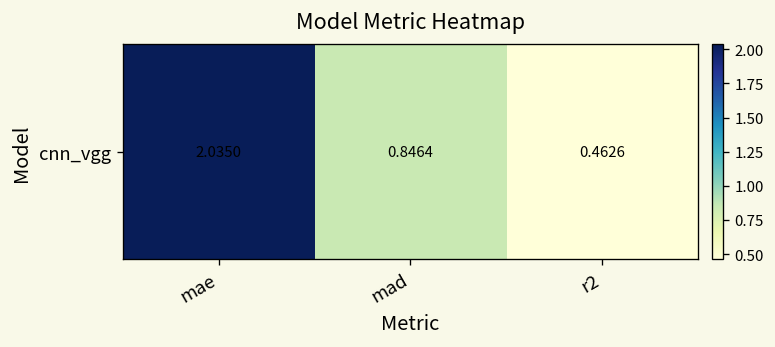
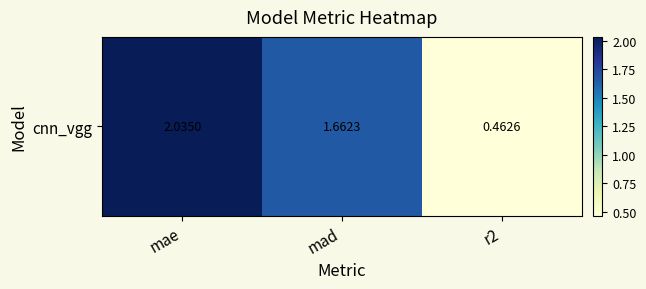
cnn_vgg, mad: 0.8464 -> 1.6623
